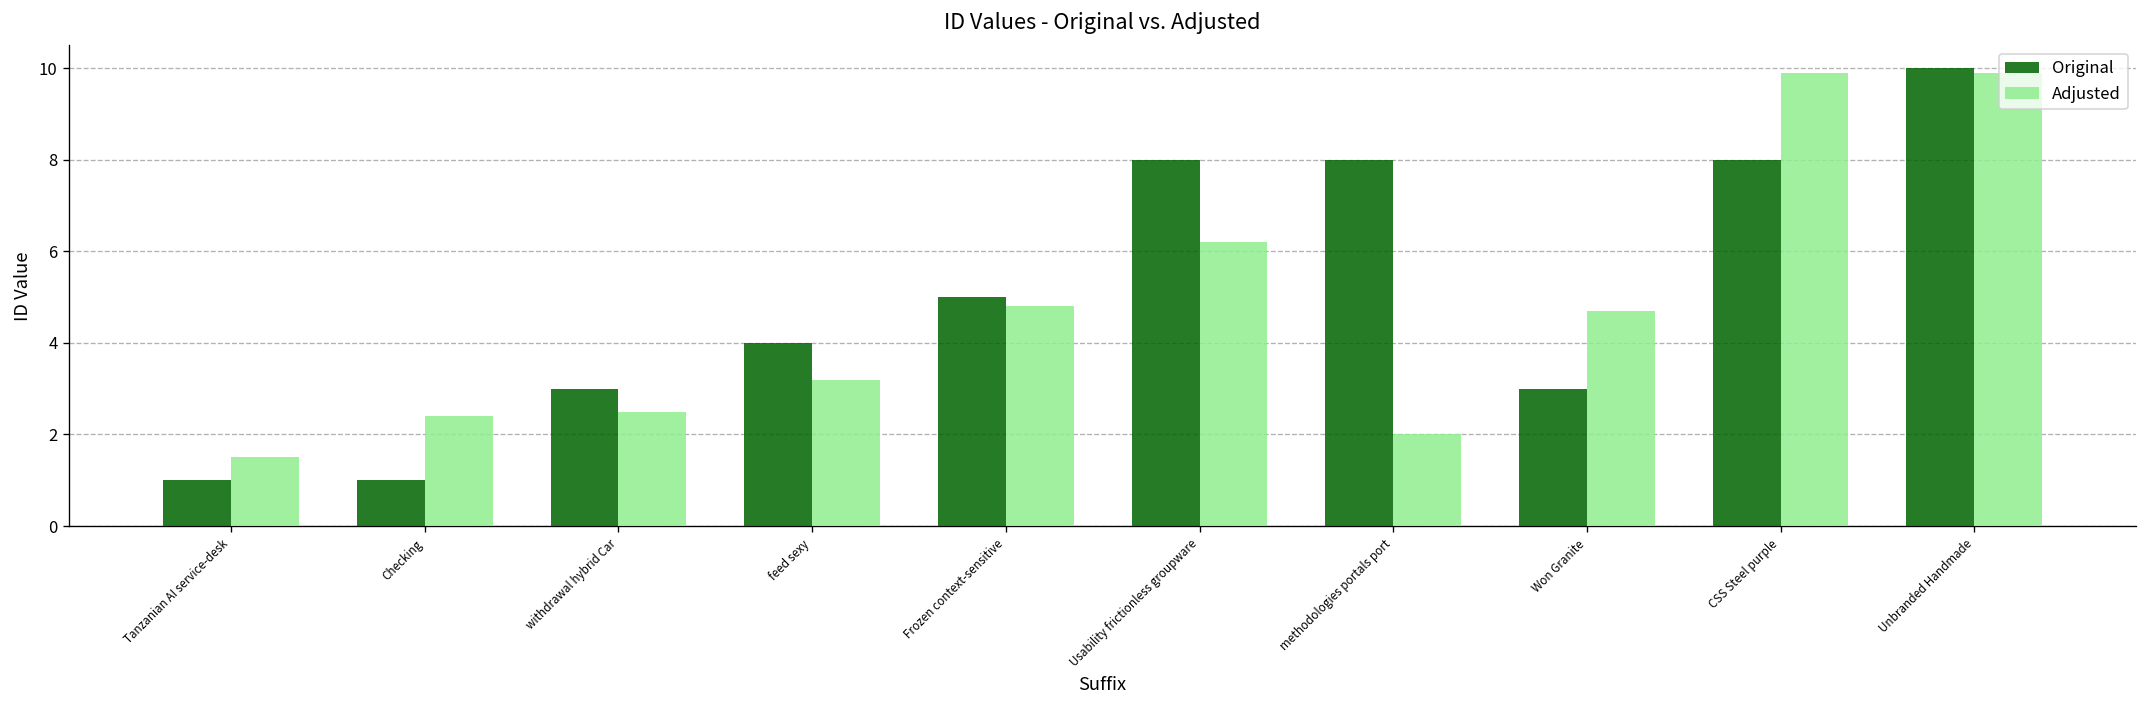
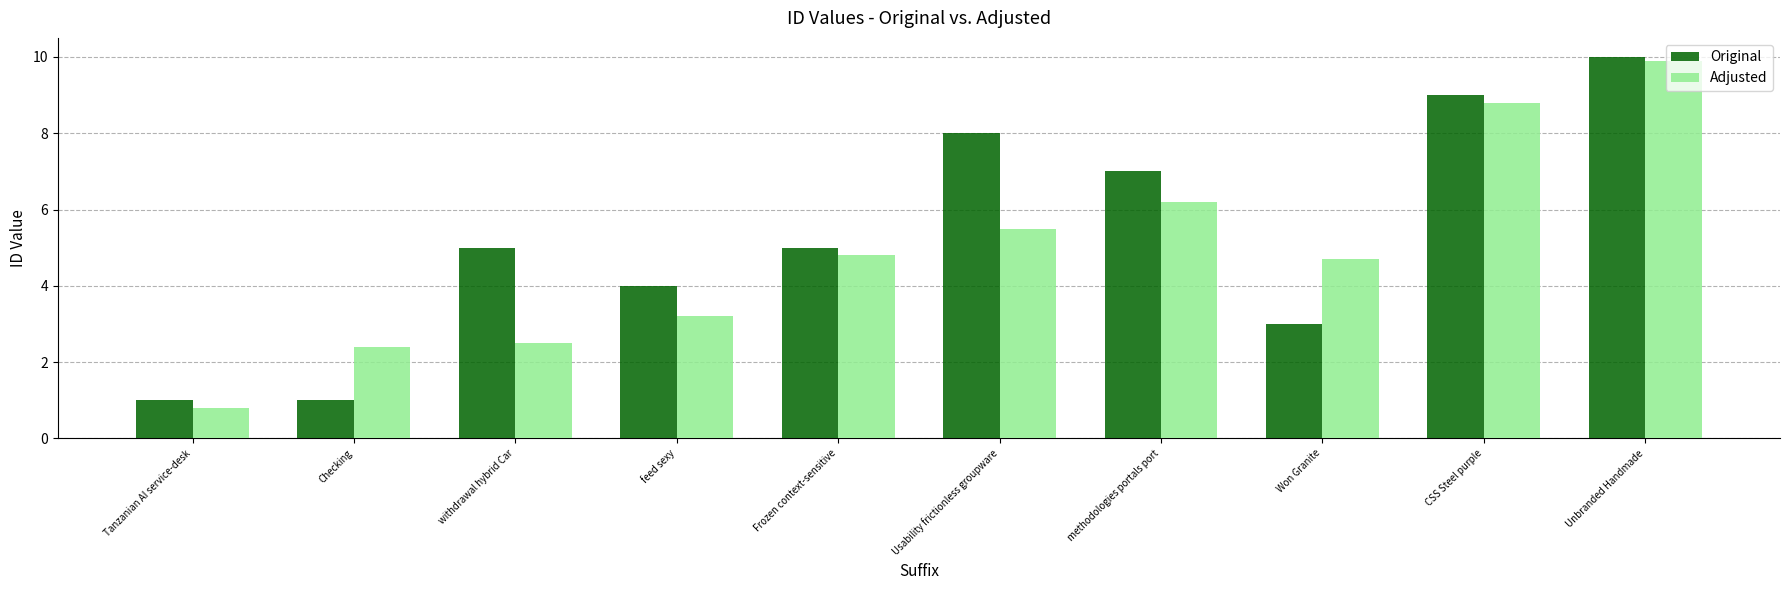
Adjusted, Tanzanian AI service-desk: 1.5 -> 0.8
Original, withdrawal hybrid Car: 3 -> 5
Adjusted, Usability frictionless groupware: 6.2 -> 5.5
Original, methodologies portals port: 8 -> 7
Adjusted, methodologies portals port: 2.0 -> 6.2
Original, CSS Steel purple: 8 -> 9
Adjusted, CSS Steel purple: 9.9 -> 8.8
